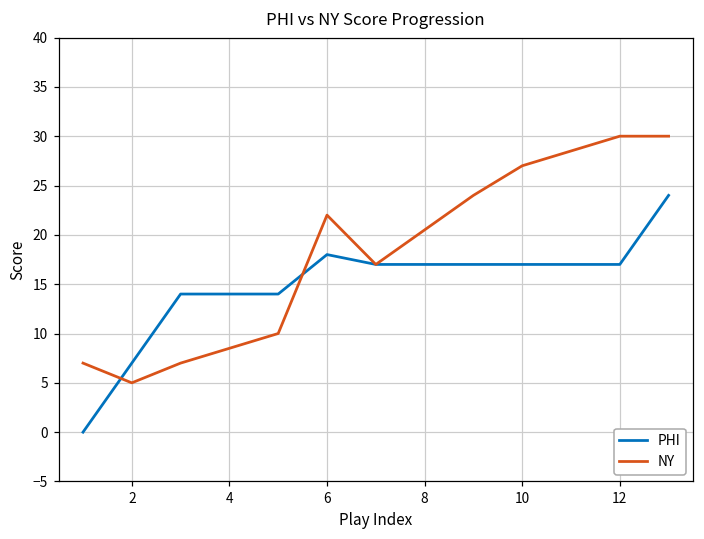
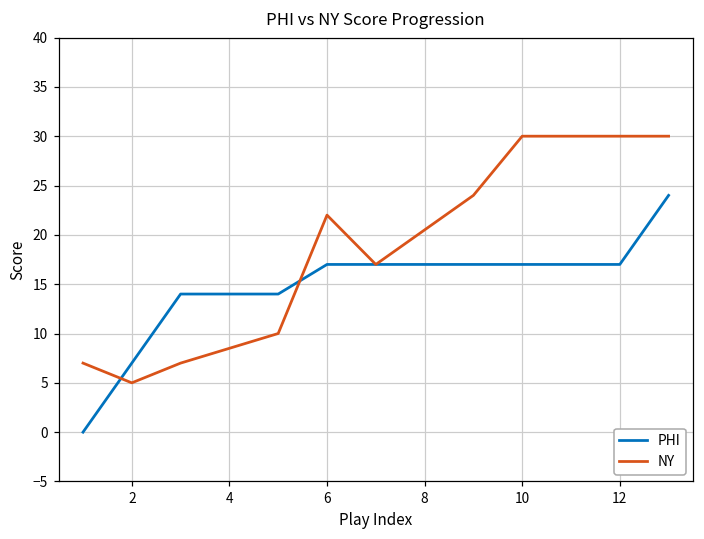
PHI, 6: 18 -> 17
NY, 10: 27 -> 30
